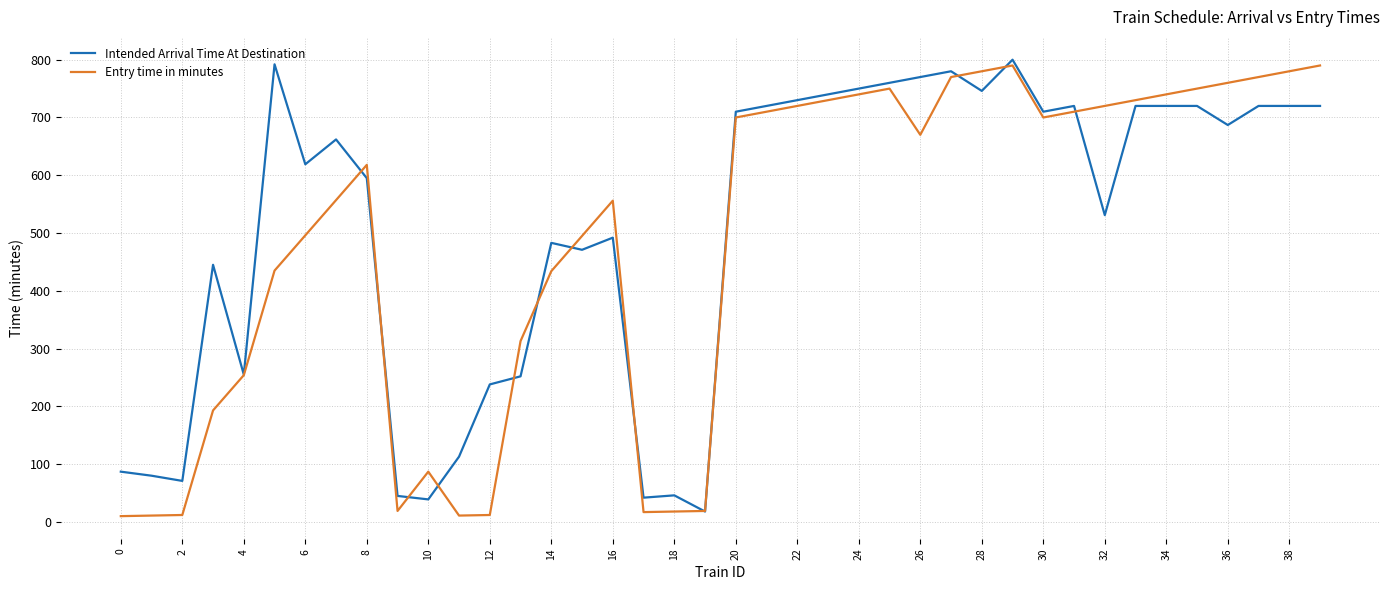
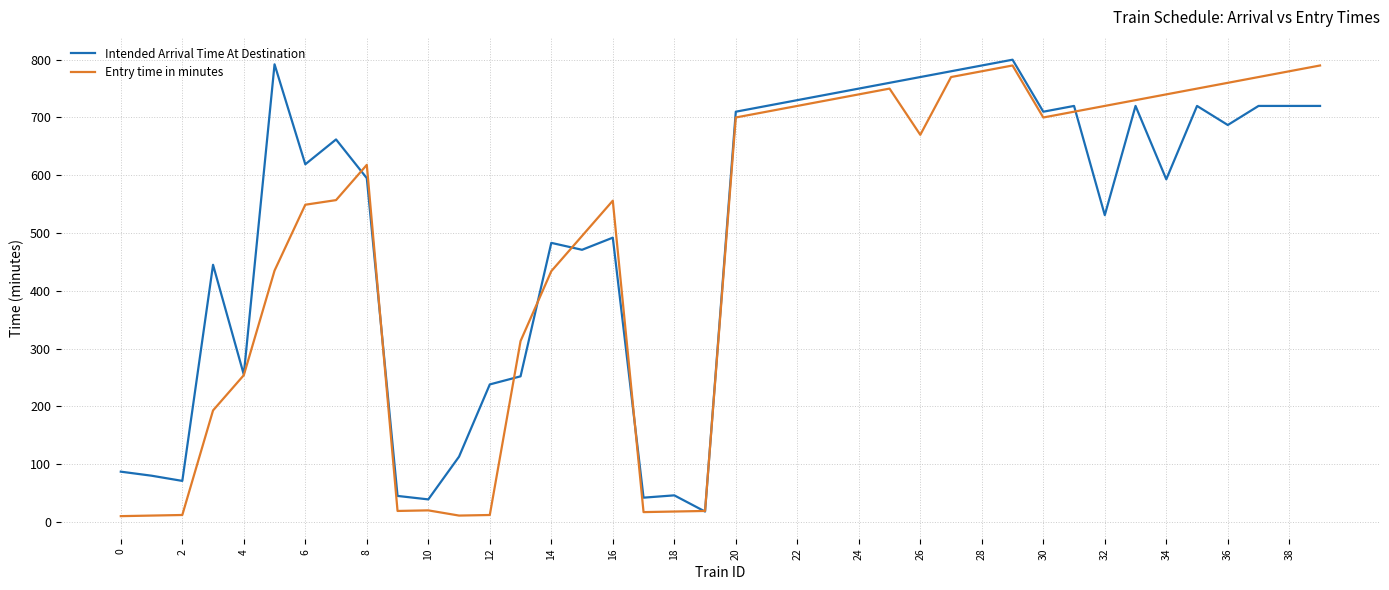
Entry time in minutes, 6: 500 -> 550
Entry time in minutes, 10: 90 -> 20
Intended Arrival Time At Destination, 28: 750 -> 790
Intended Arrival Time At Destination, 34: 720 -> 590
